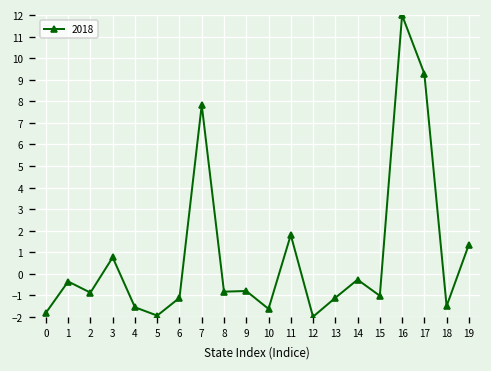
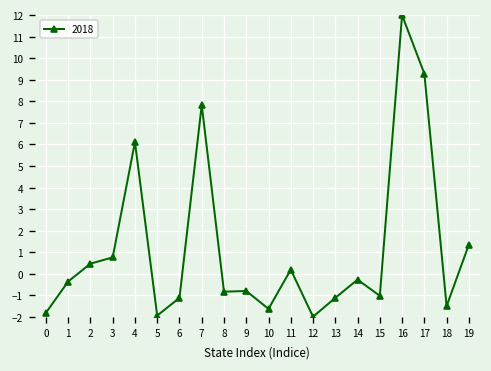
2: -0.9 -> 0.5
4: -1.6 -> 6.1
11: 1.8 -> 0.2
